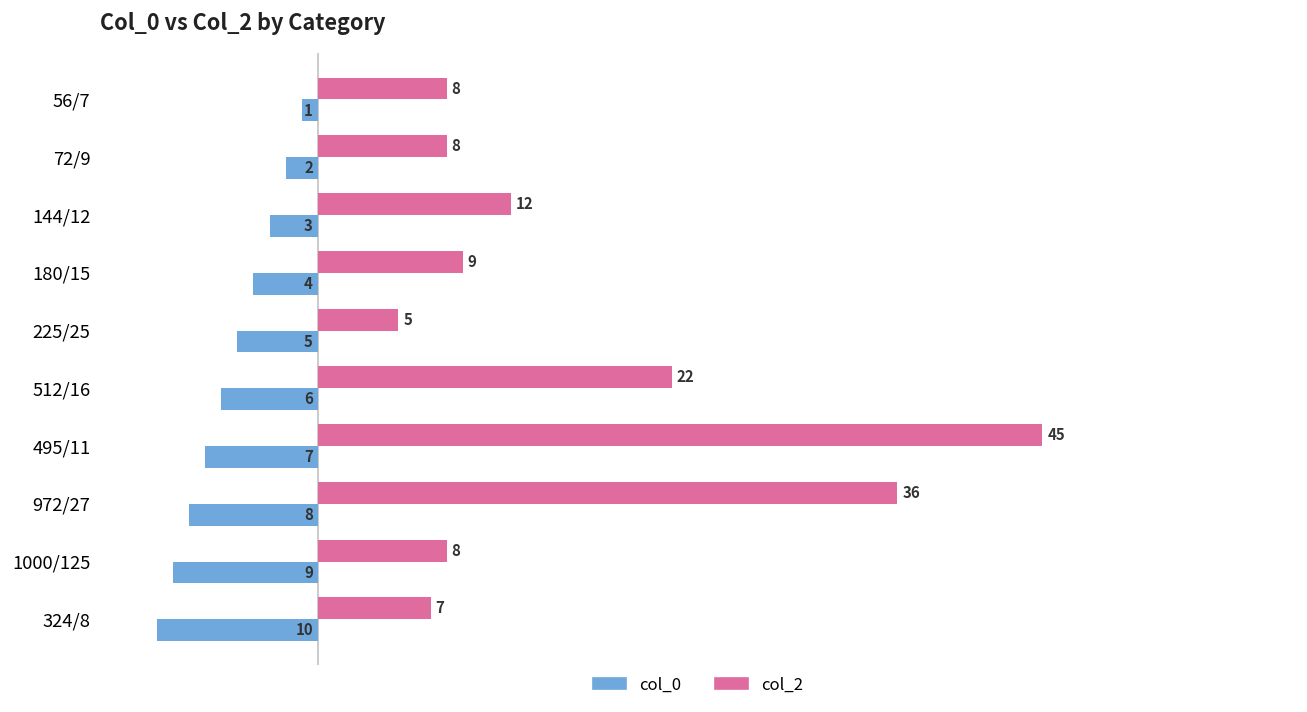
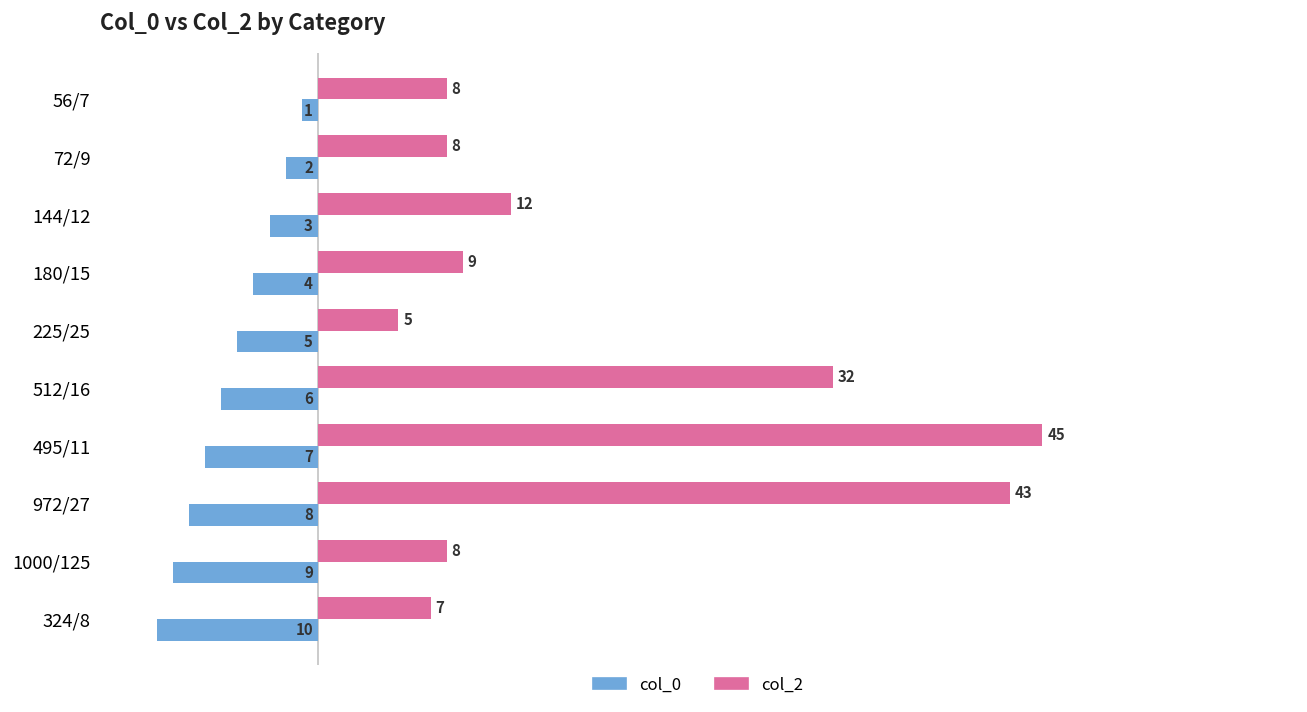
col_2, 512/16: 22 -> 32
col_2, 972/27: 36 -> 43
